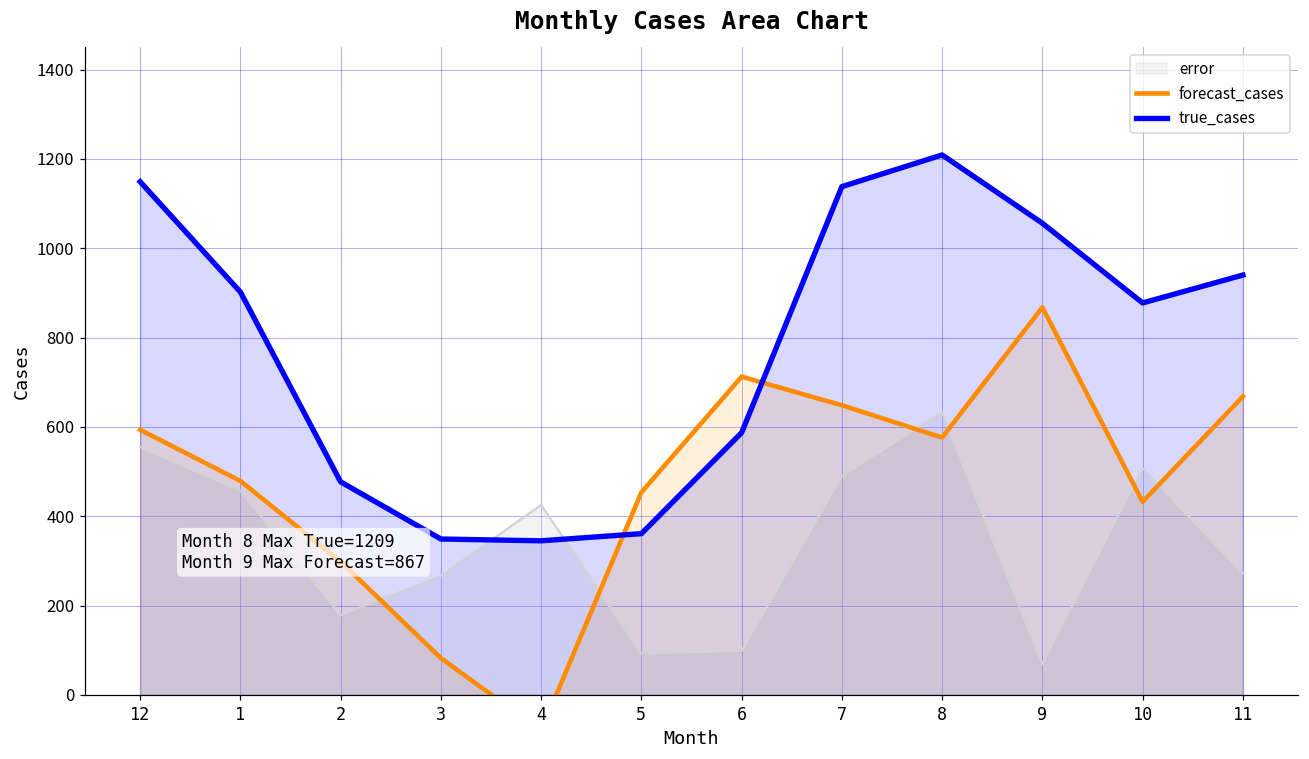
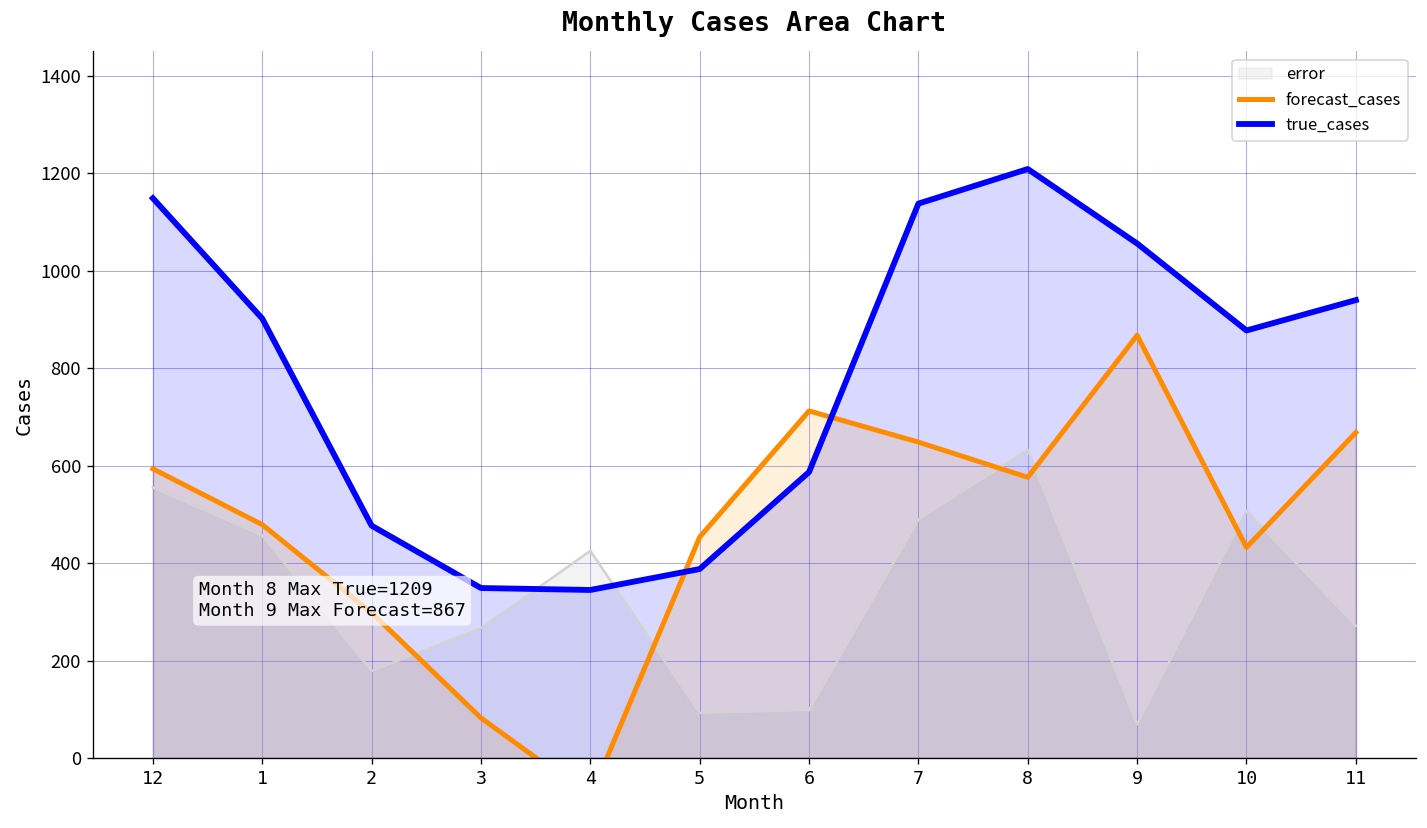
true_cases, 5: 360 -> 390
